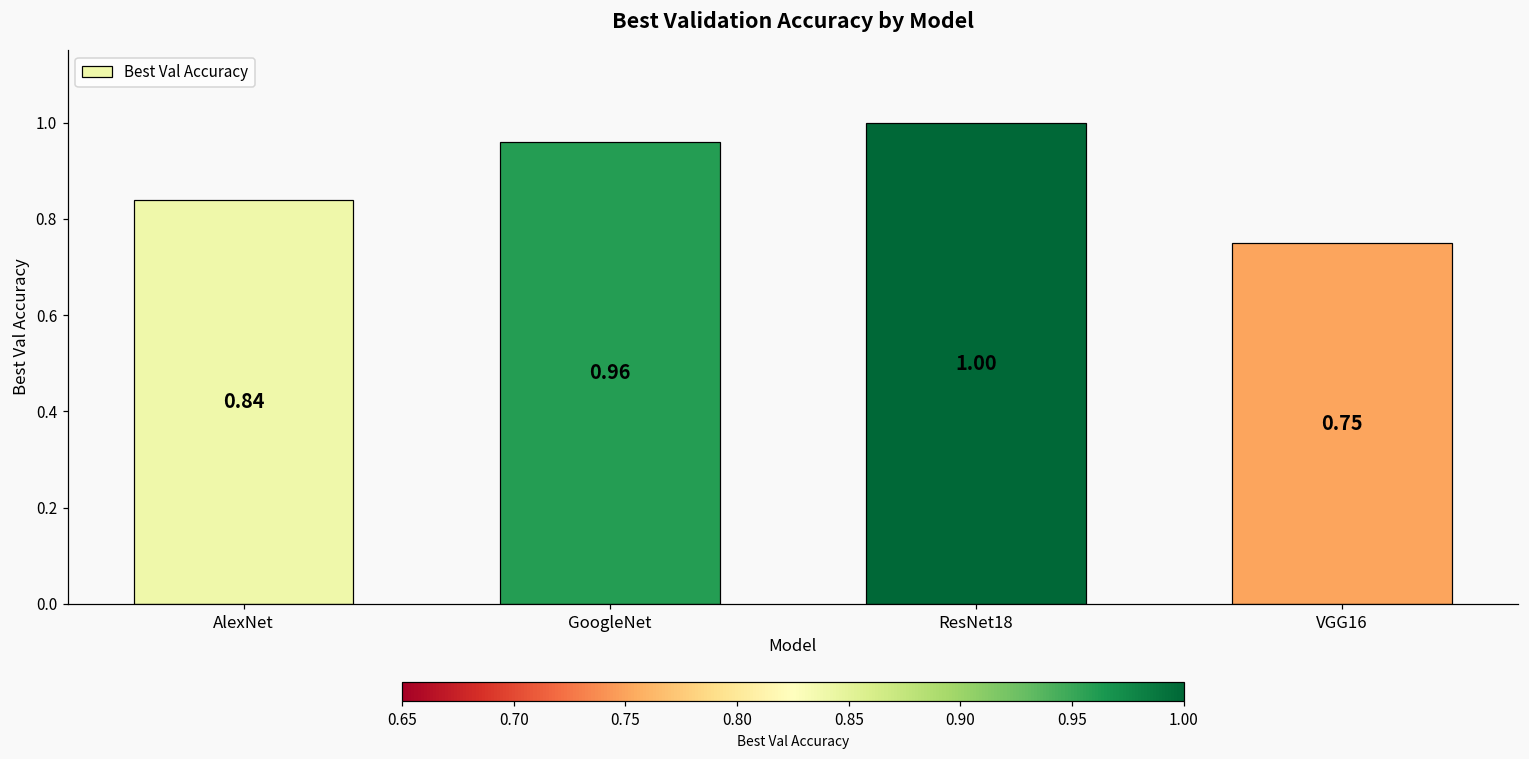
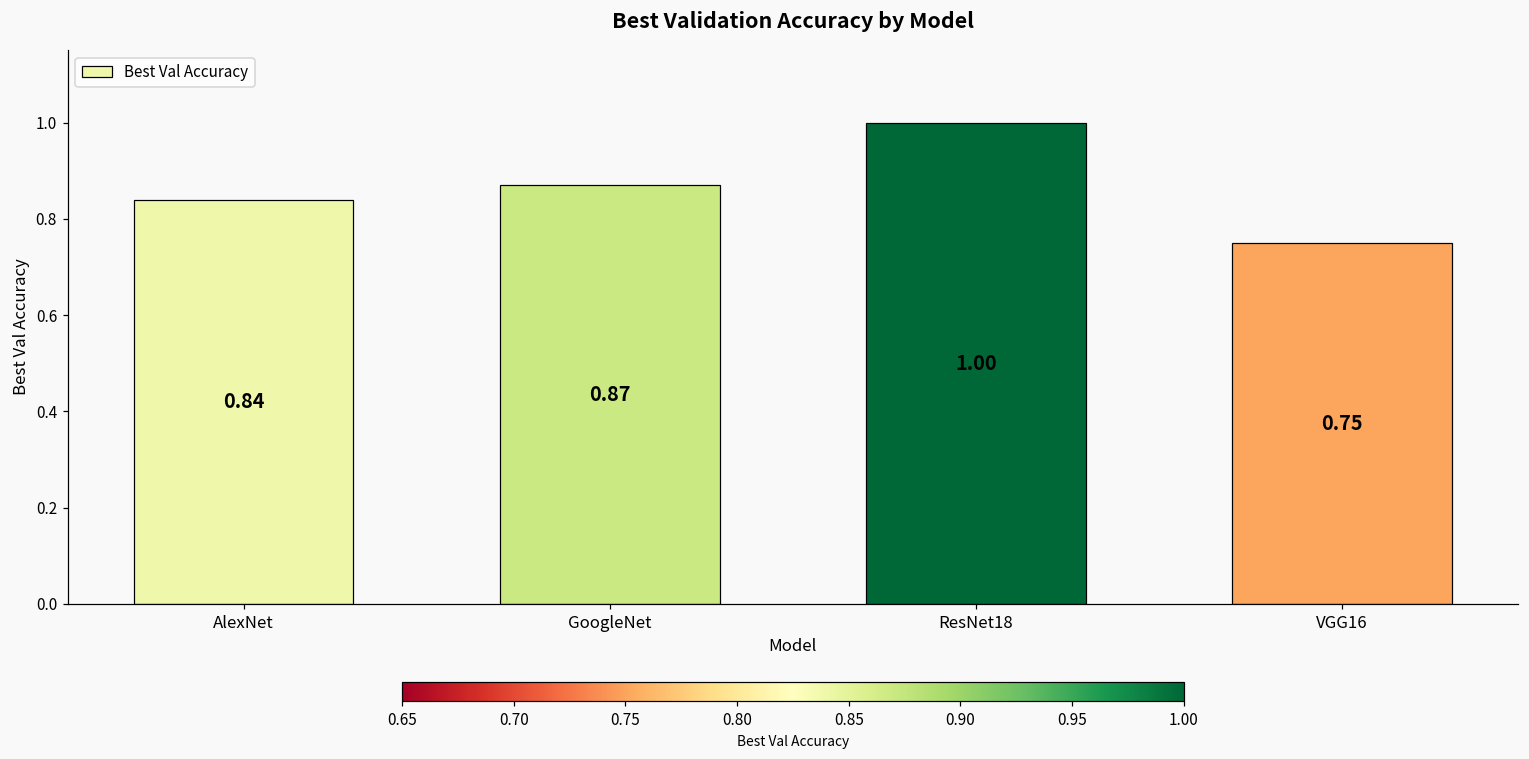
GoogleNet: 0.96 -> 0.87
